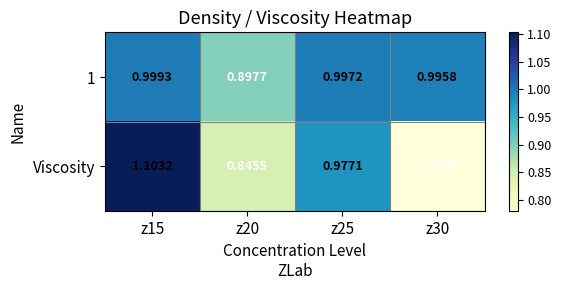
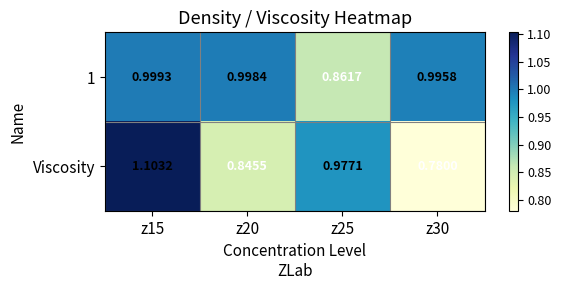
1, z20: 0.8977 -> 0.9984
1, z25: 0.9972 -> 0.8617
